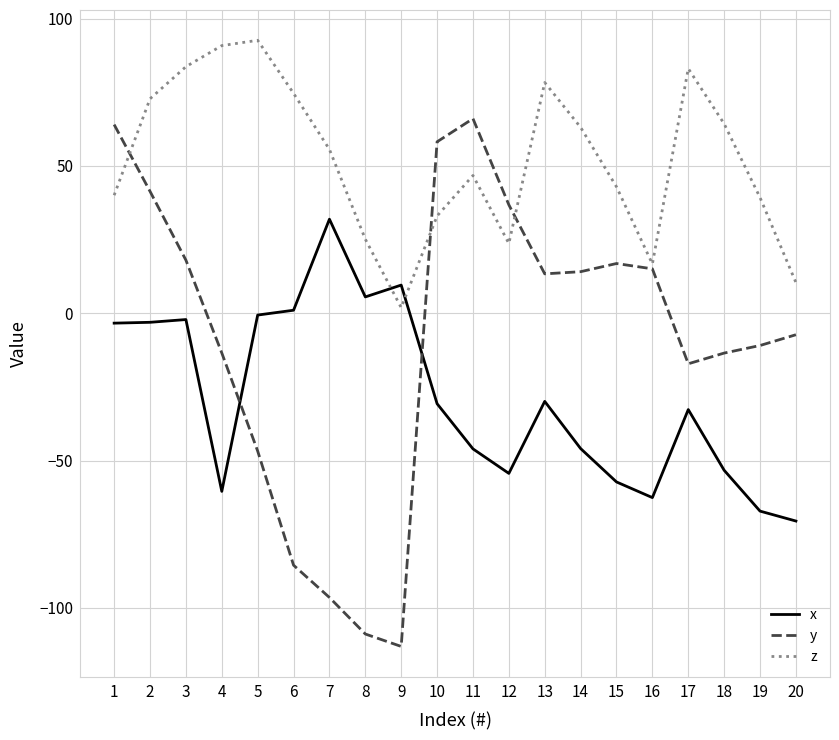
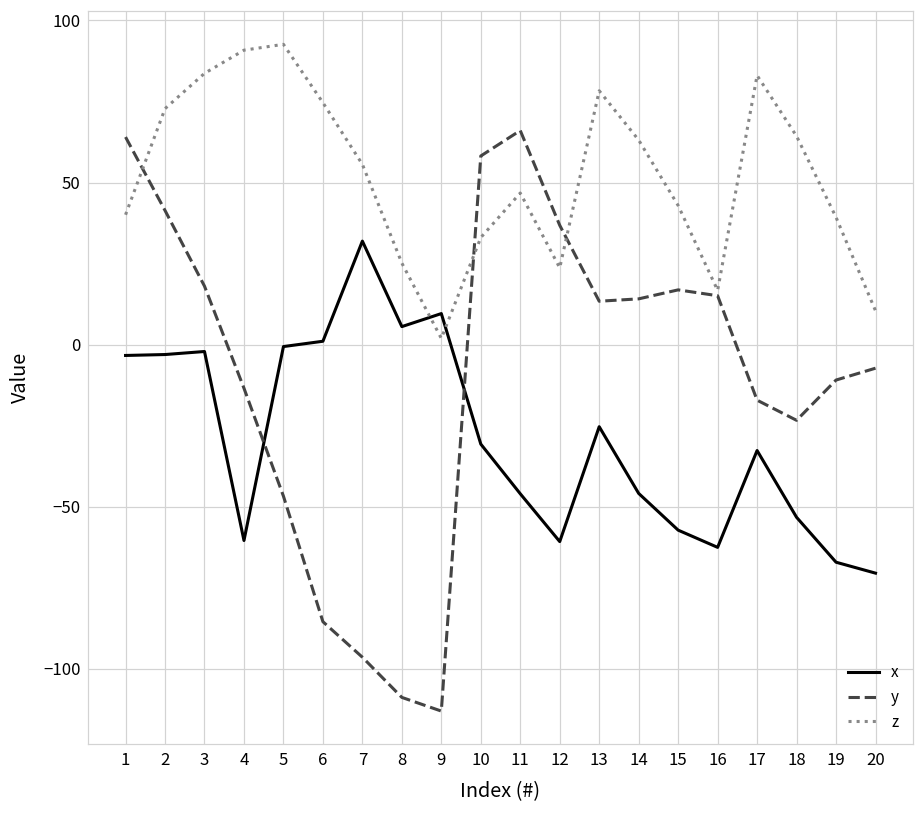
x, 12: -54 -> -61
x, 13: -30 -> -25
y, 18: -14 -> -23
